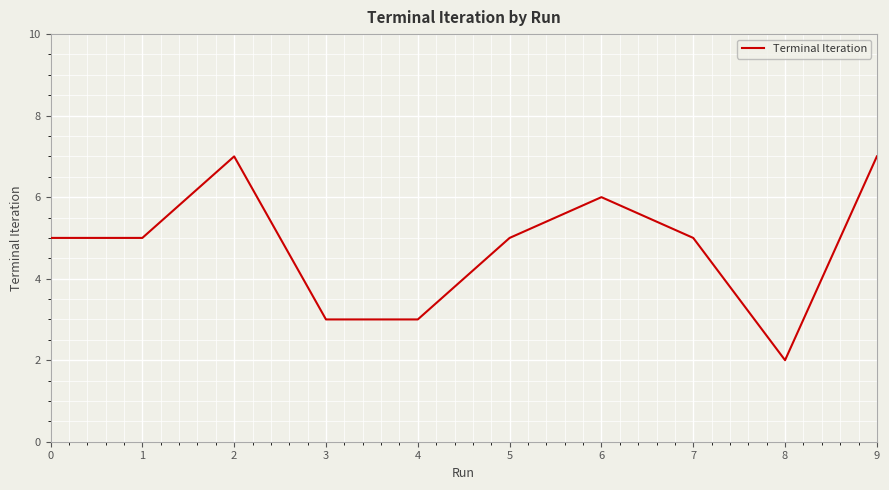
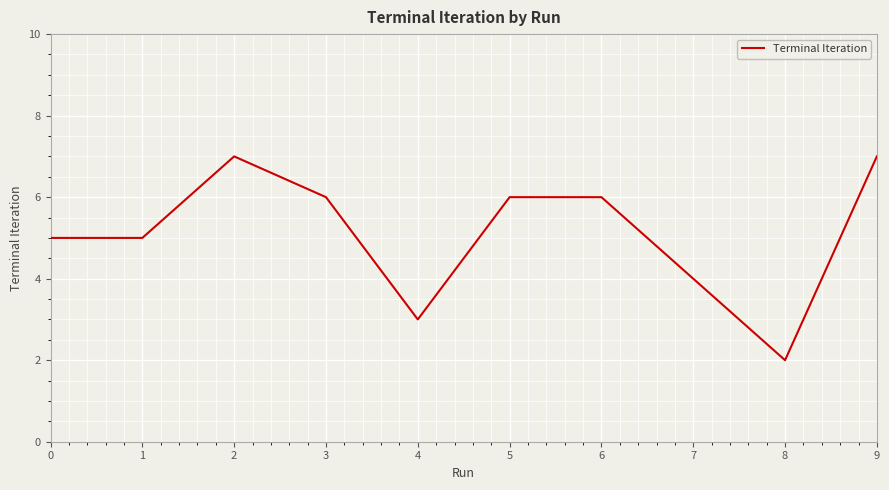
3: 3 -> 6
5: 5 -> 6
7: 5 -> 4
